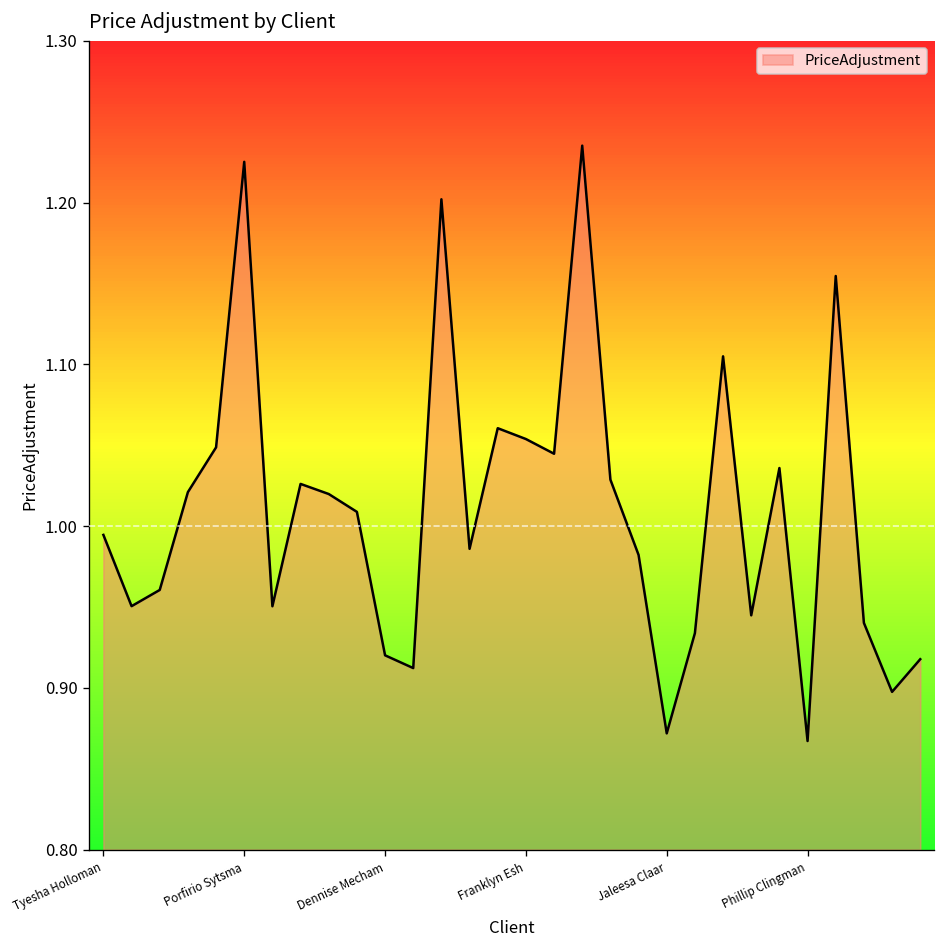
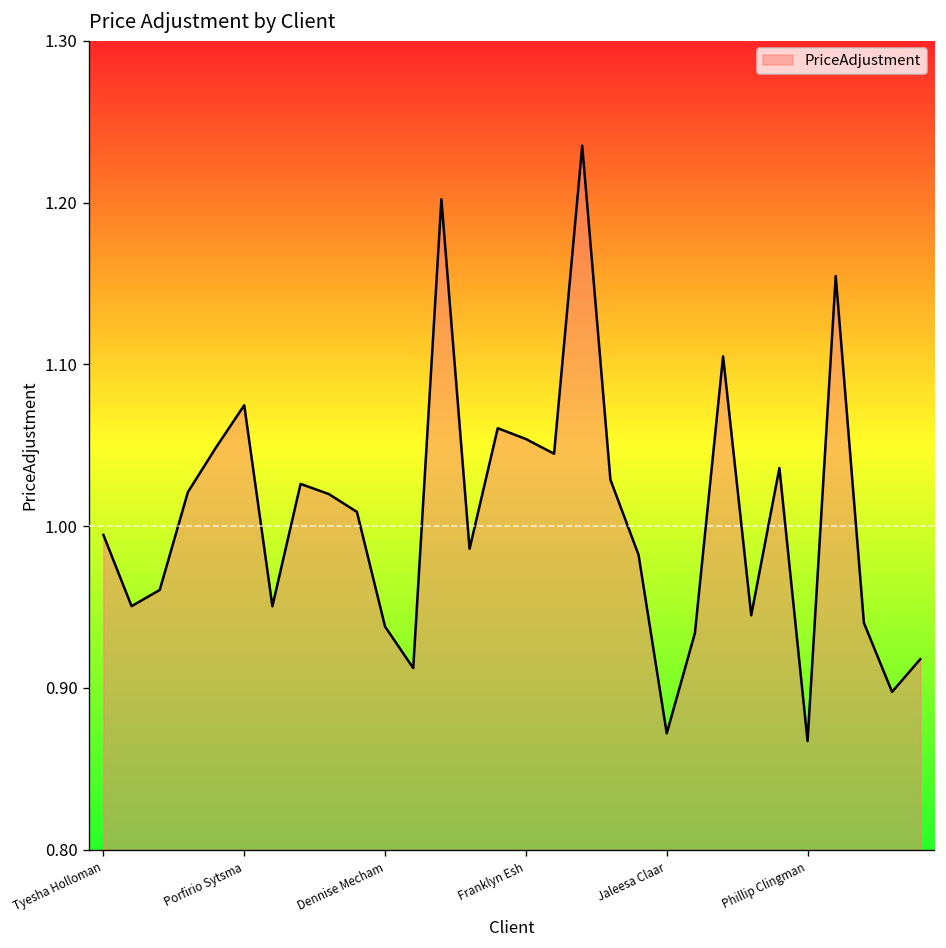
Porfirio Sytsma: 1.225 -> 1.075
Dennise Mecham: 0.920 -> 0.938
